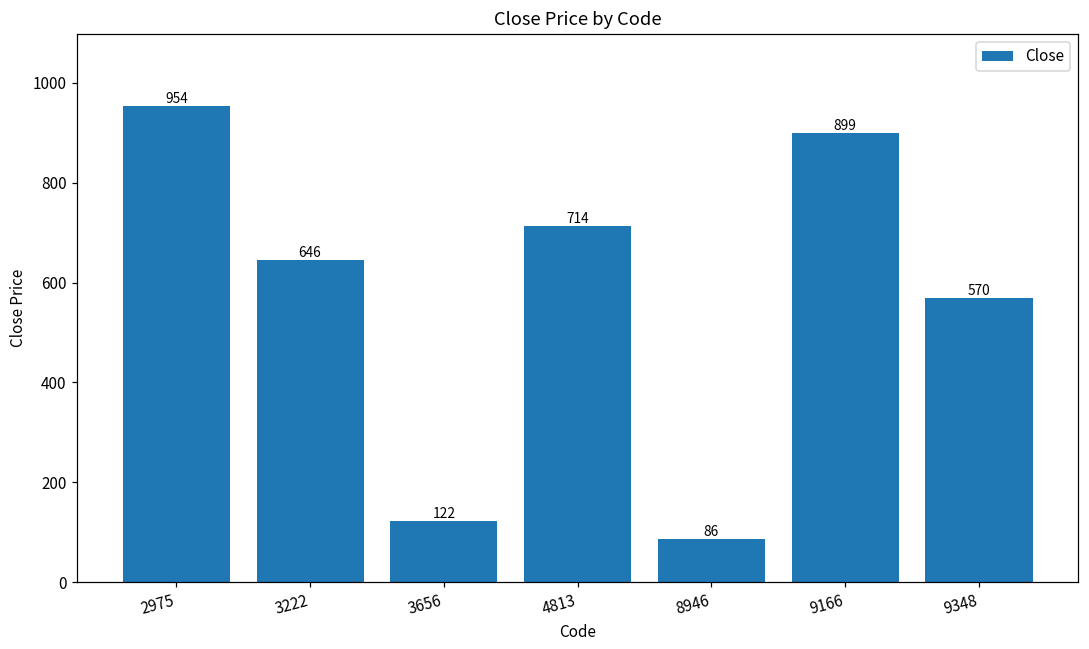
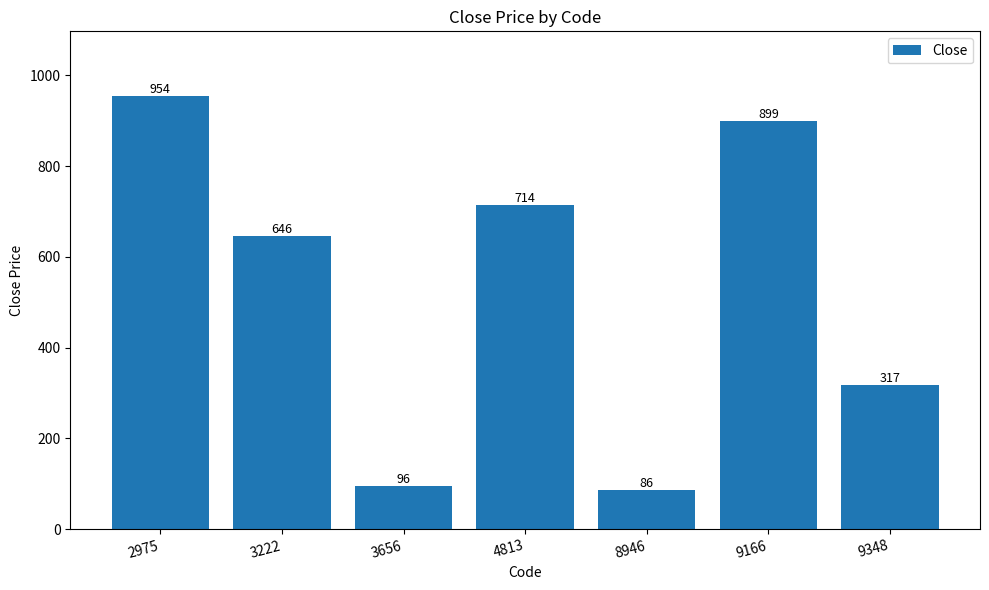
3656: 122 -> 96
9348: 570 -> 317
